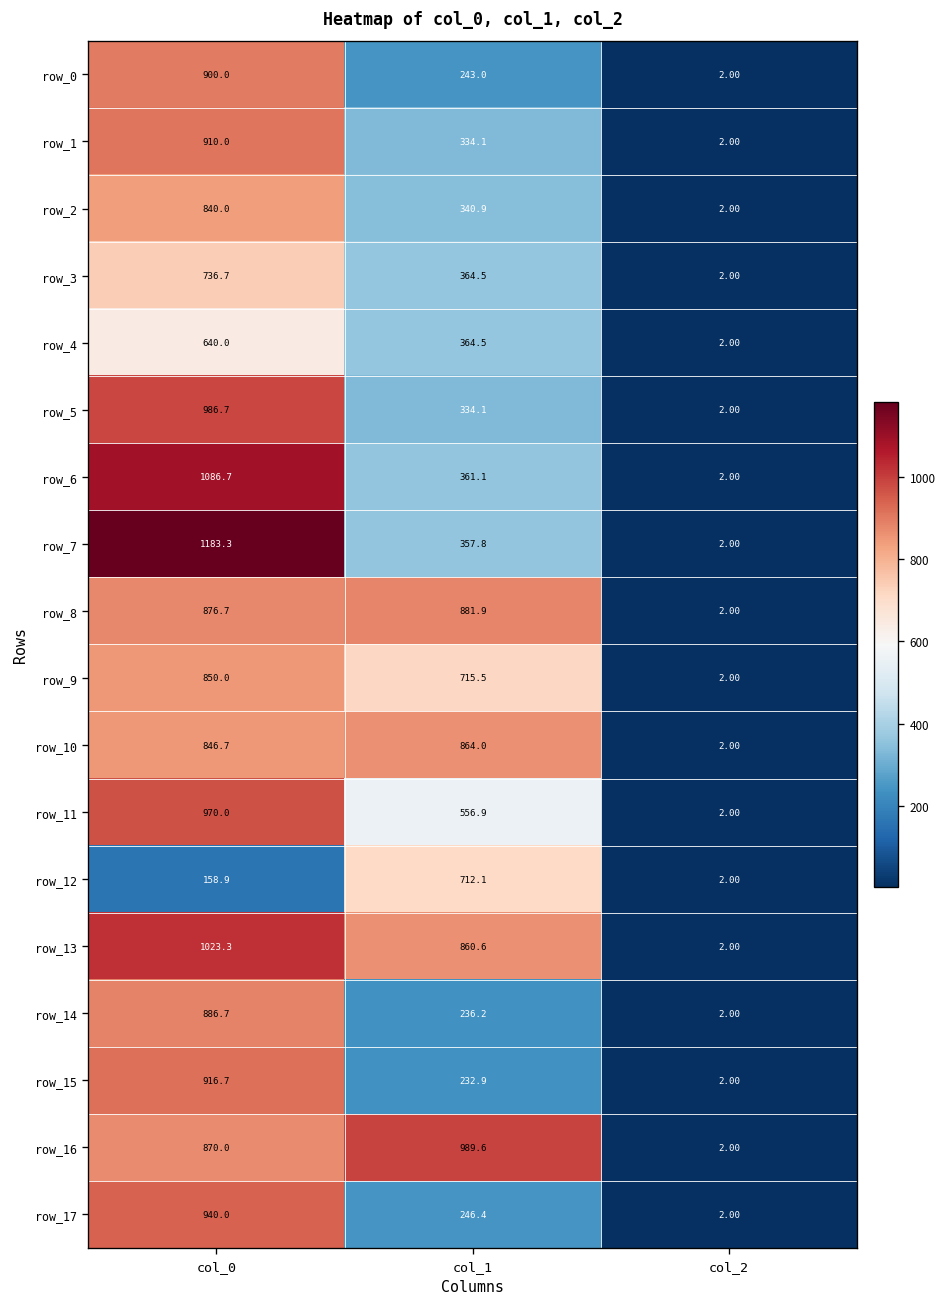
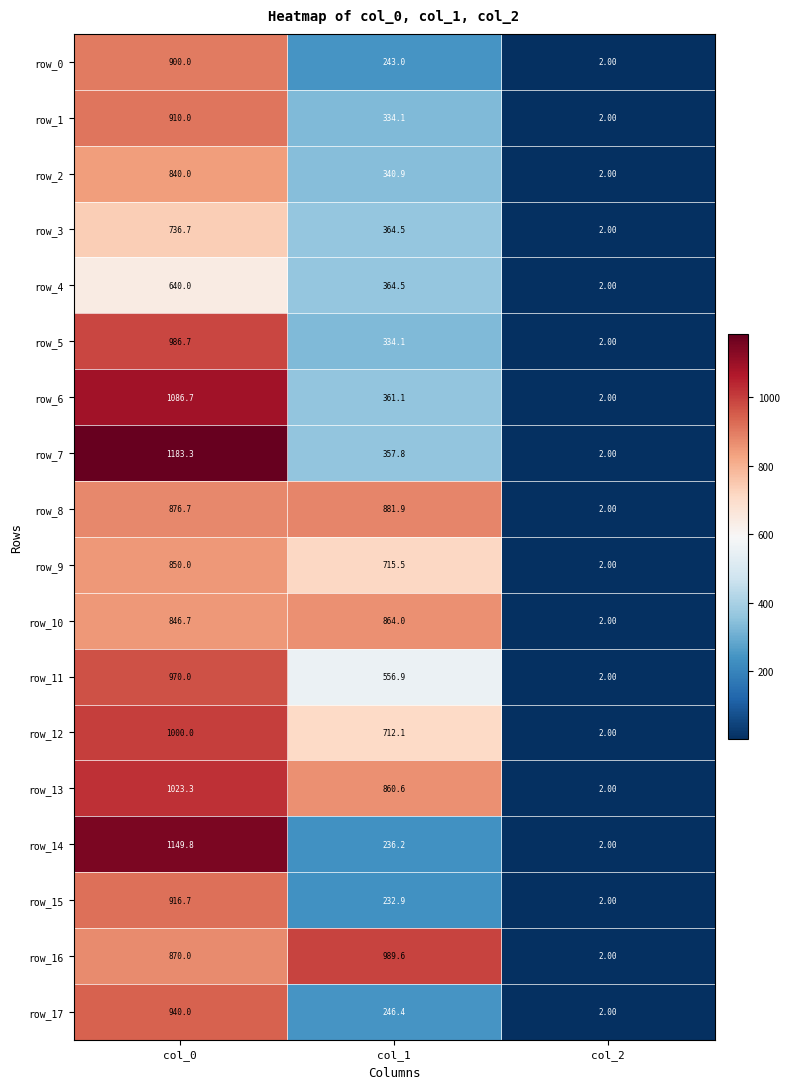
row_12, col_0: 158.9 -> 1000.0
row_14, col_0: 886.7 -> 1149.8
